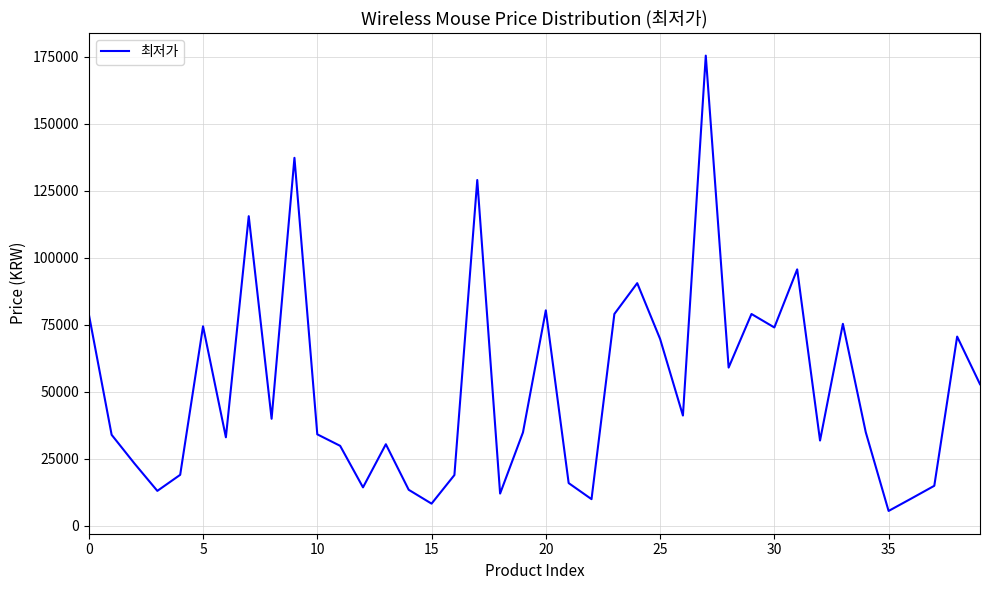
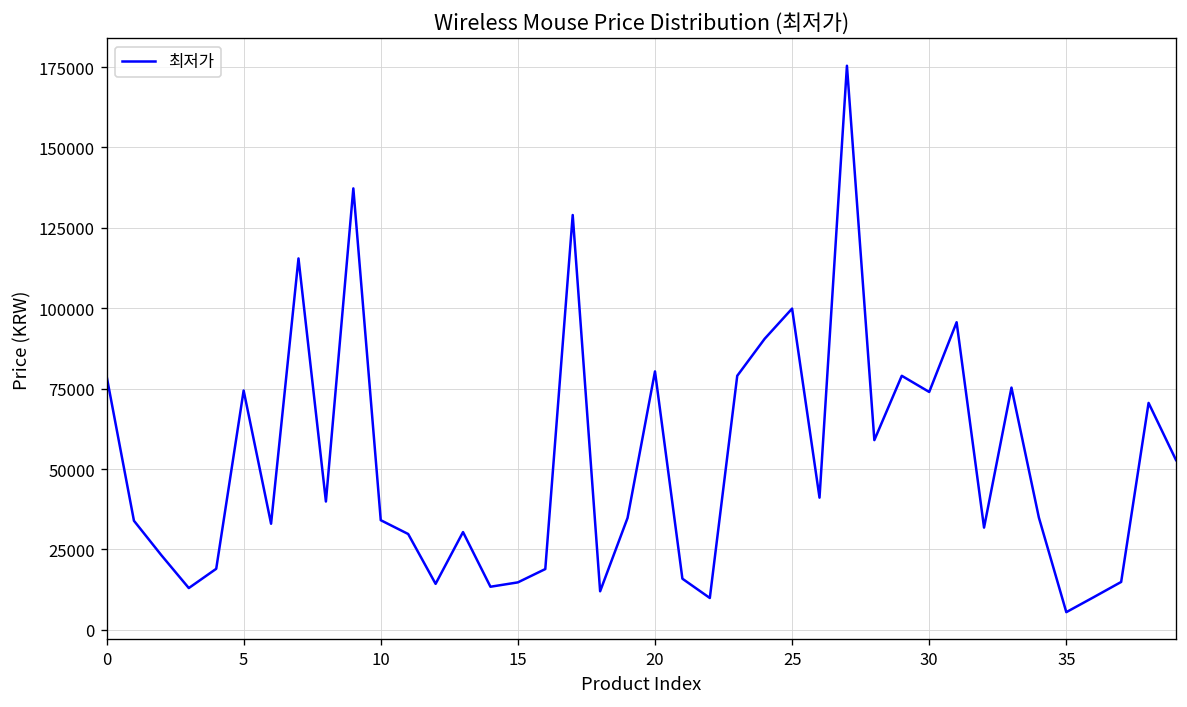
15: 8000 -> 15000
25: 70000 -> 100000
